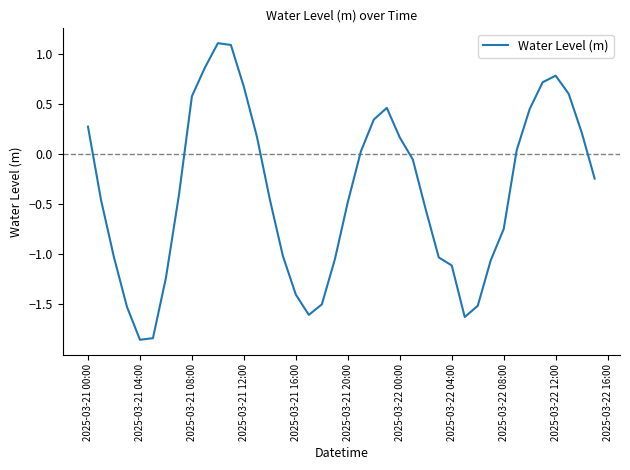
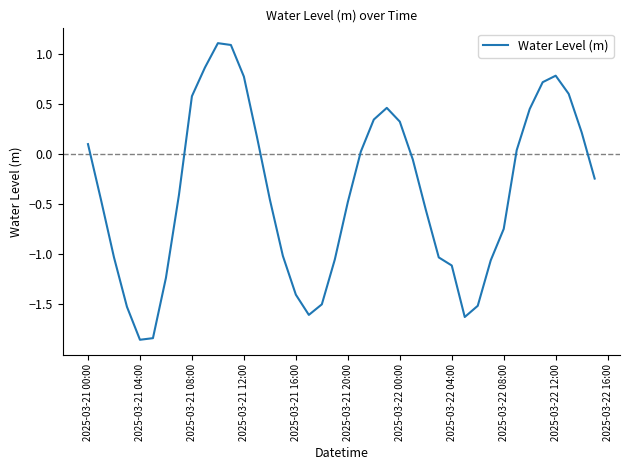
2025-03-21 00:00: 0.27 -> 0.10
2025-03-21 12:00: 0.67 -> 0.77
2025-03-22 00:00: 0.16 -> 0.32
